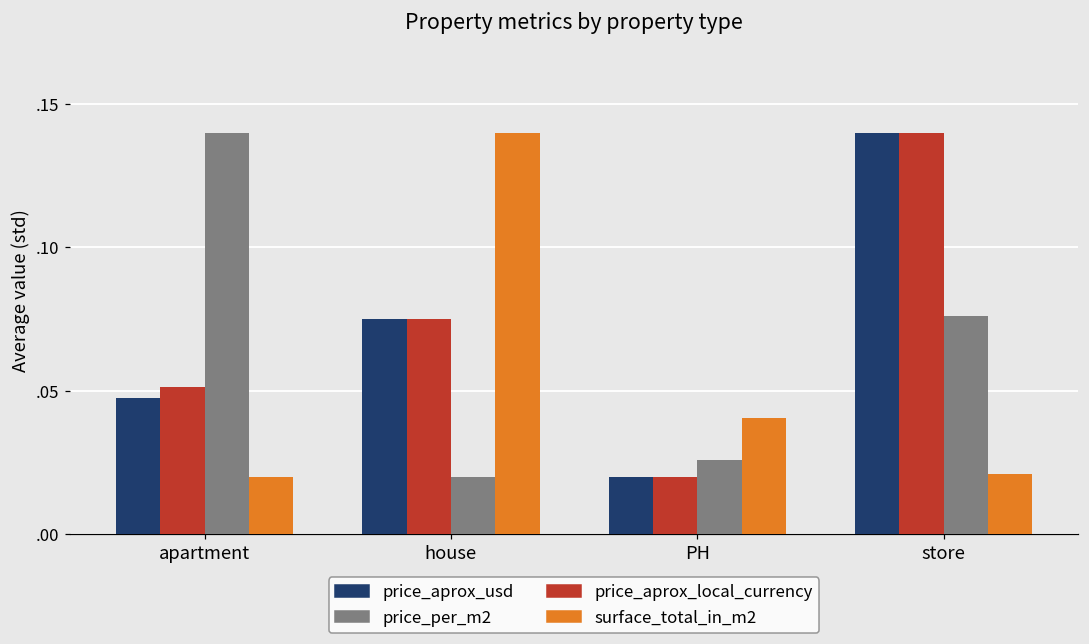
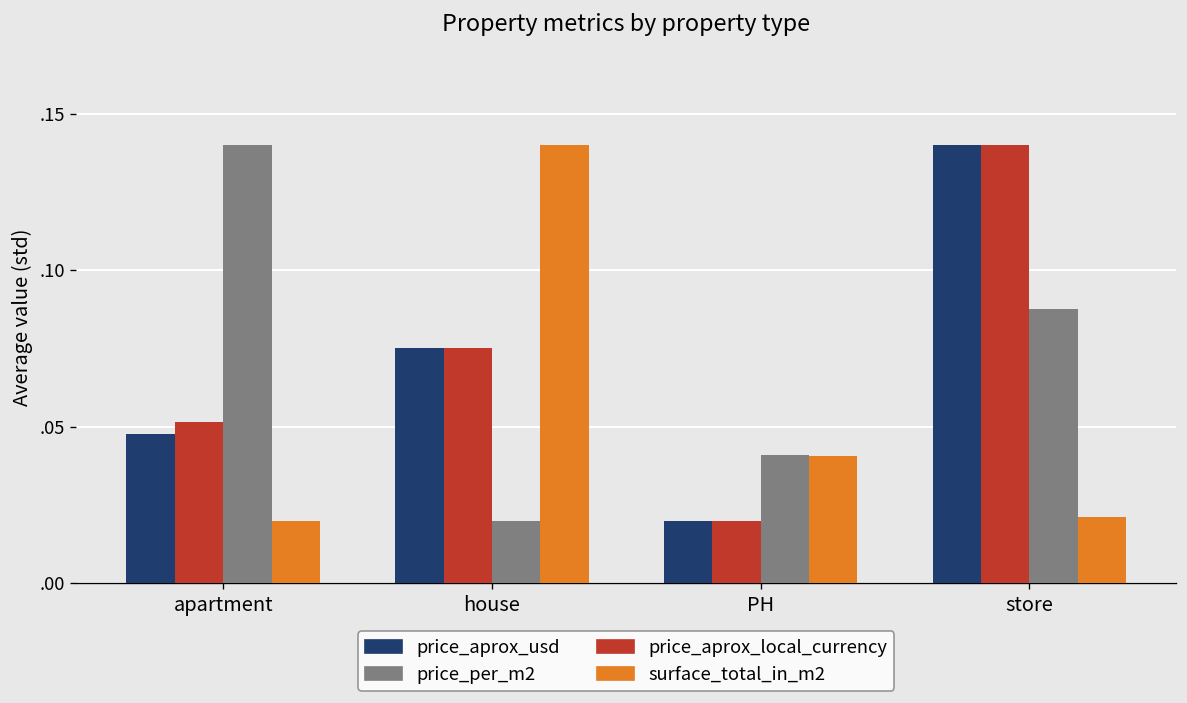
price_per_m2, PH: .2.6 -> .4.1
price_per_m2, store: .7.6 -> .8.8
